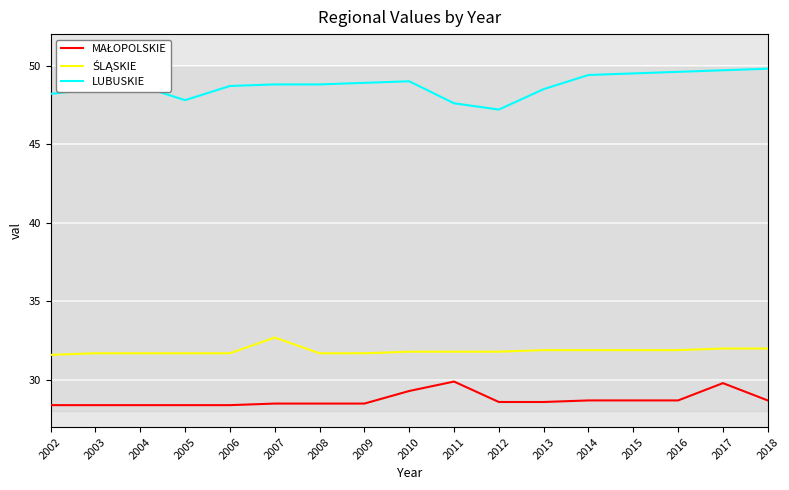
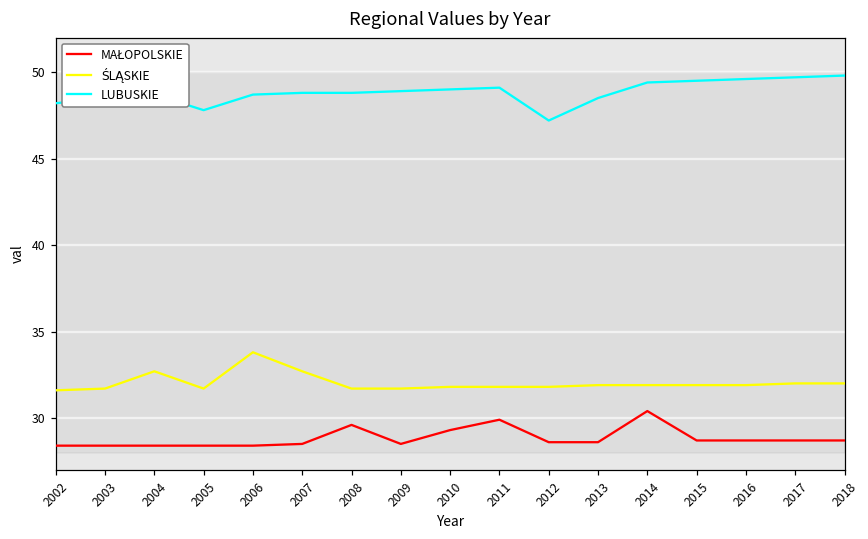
ŚLĄSKIE, 2004: 31.7 -> 32.7
ŚLĄSKIE, 2006: 31.7 -> 33.8
MAŁOPOLSKIE, 2008: 28.5 -> 29.6
LUBUSKIE, 2011: 47.6 -> 49.1
MAŁOPOLSKIE, 2014: 28.7 -> 30.4
MAŁOPOLSKIE, 2017: 29.8 -> 28.7
